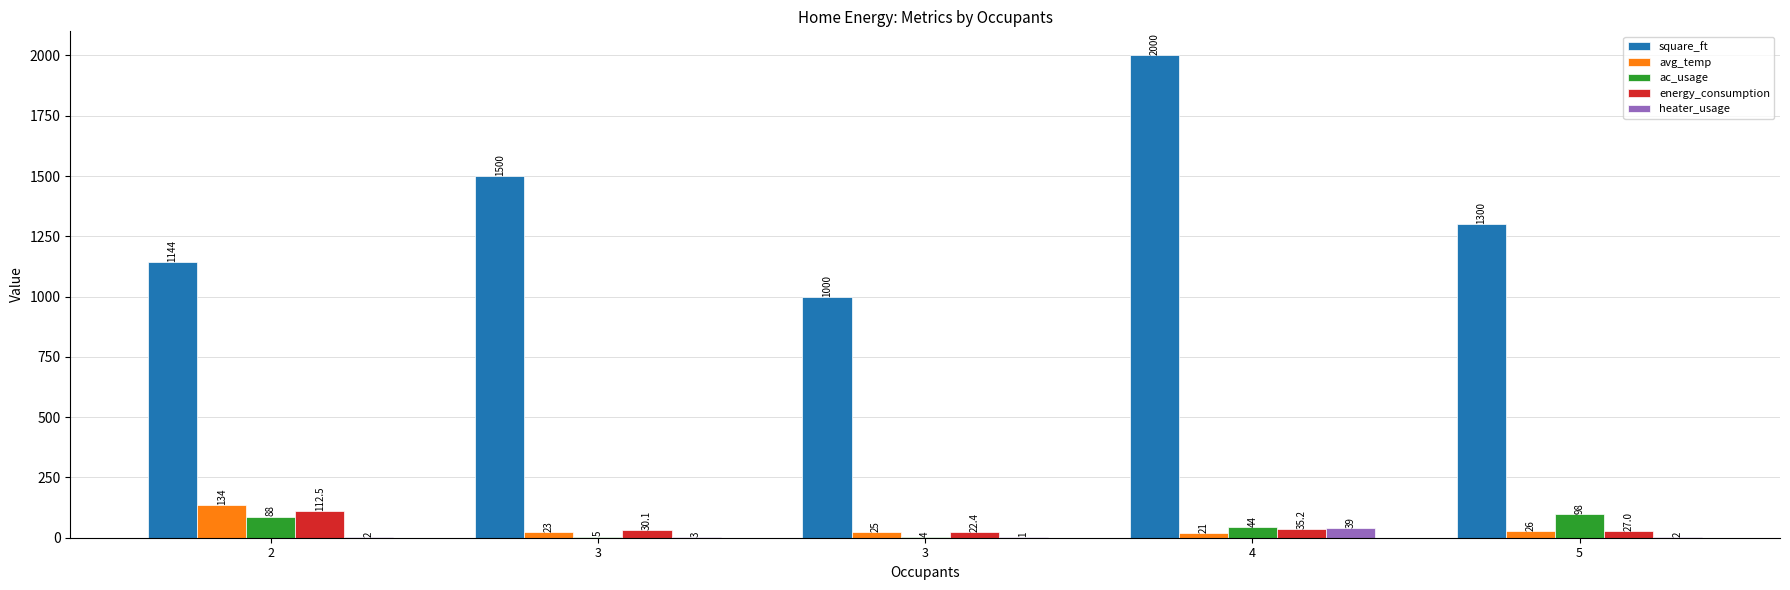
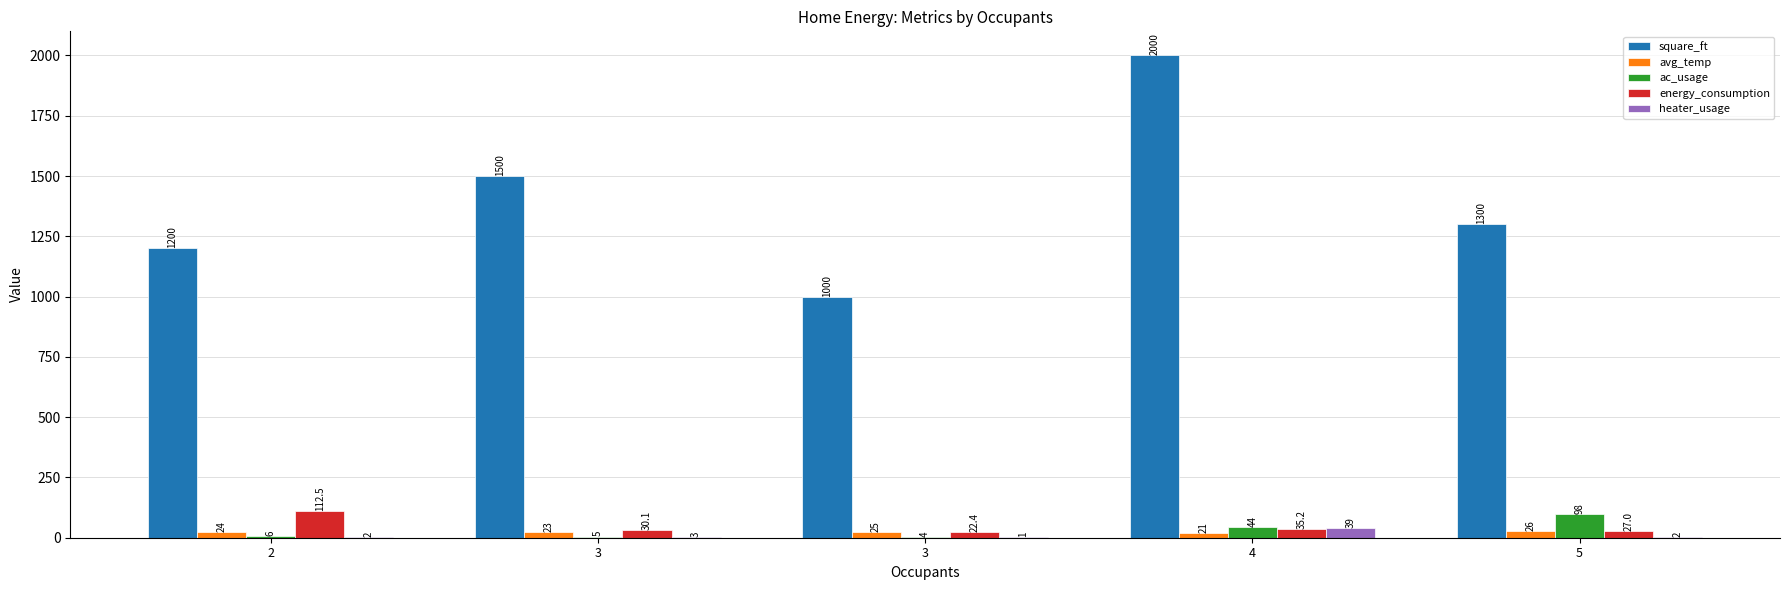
square_ft, 2: 1144 -> 1200
avg_temp, 2: 134 -> 24
ac_usage, 2: 88 -> 6
